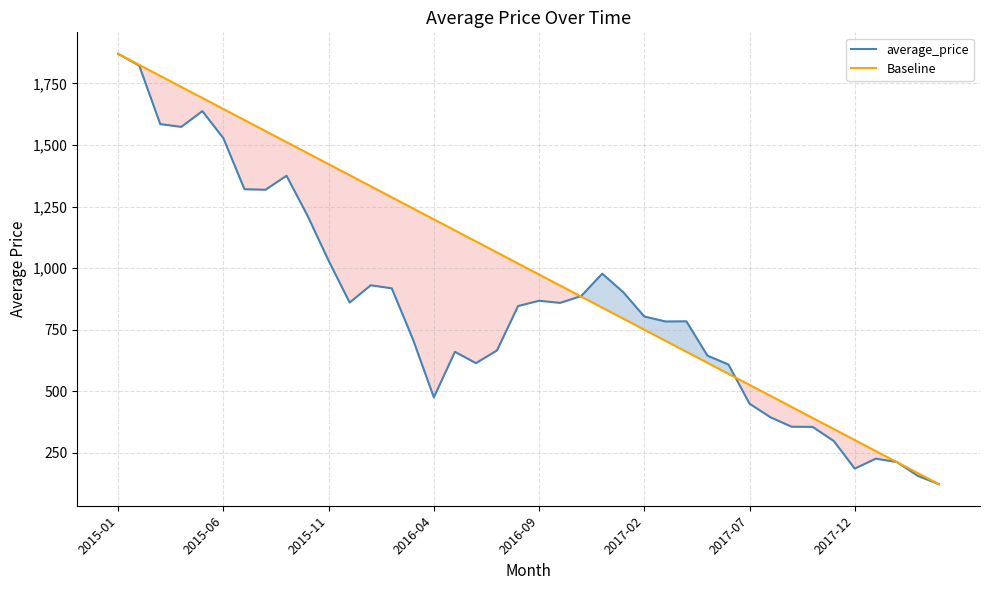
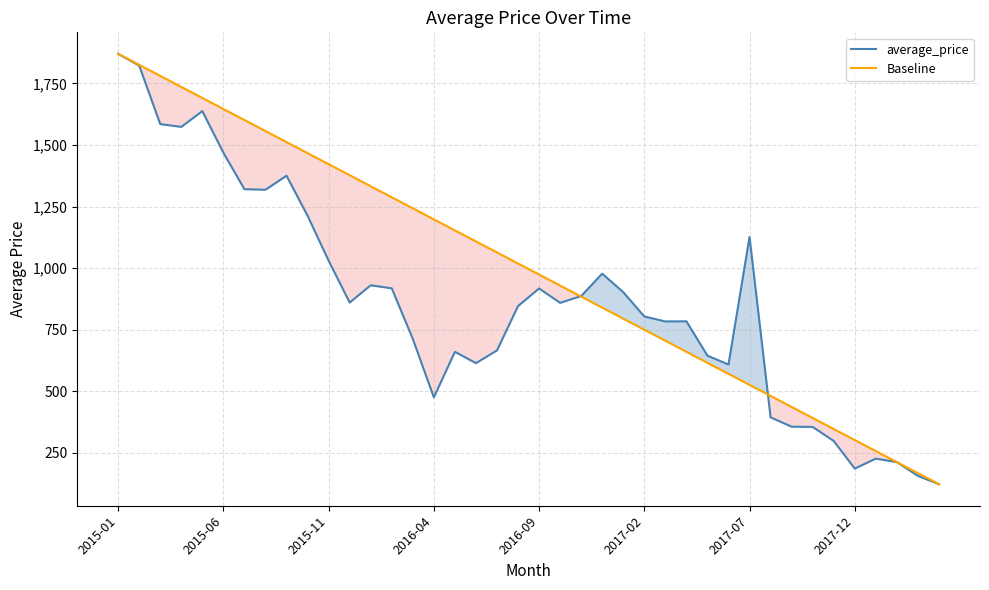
average_price, 2015-06: 1,530 -> 1,470
average_price, 2016-09: 870 -> 920
average_price, 2017-07: 450 -> 1,130
